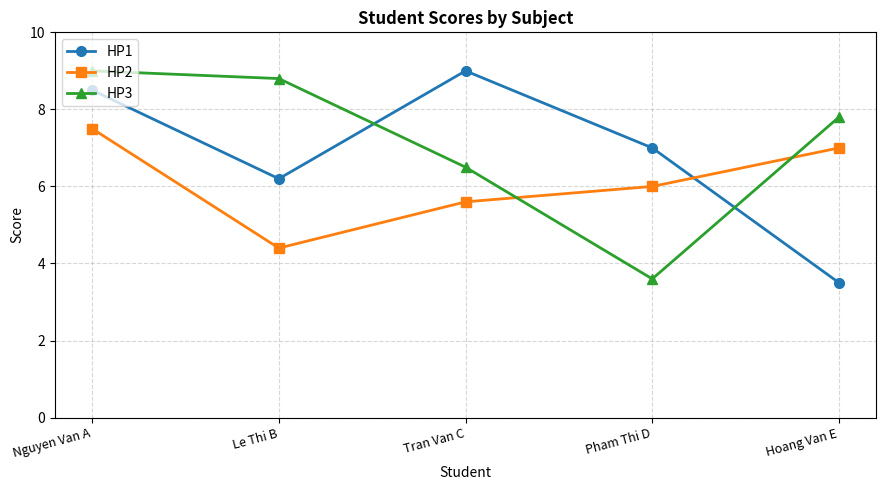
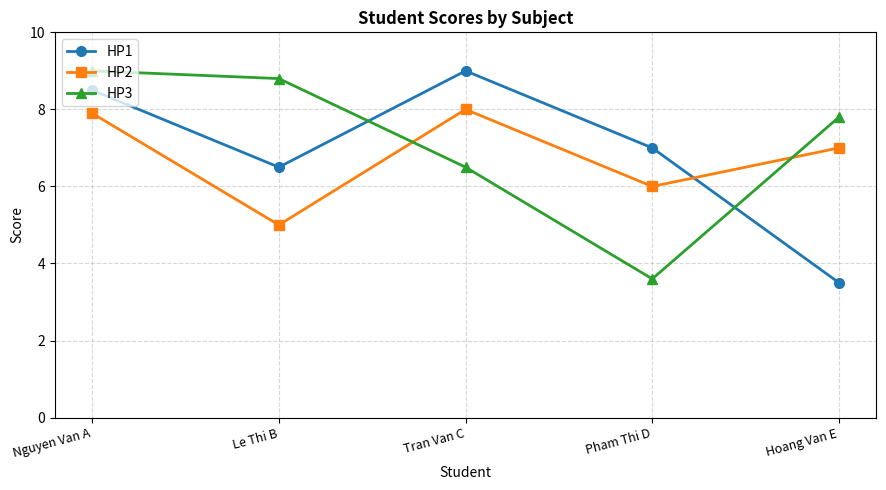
HP2, Nguyen Van A: 7.5 -> 7.9
HP1, Le Thi B: 6.2 -> 6.5
HP2, Le Thi B: 4.4 -> 5.0
HP2, Tran Van C: 5.6 -> 8.0
